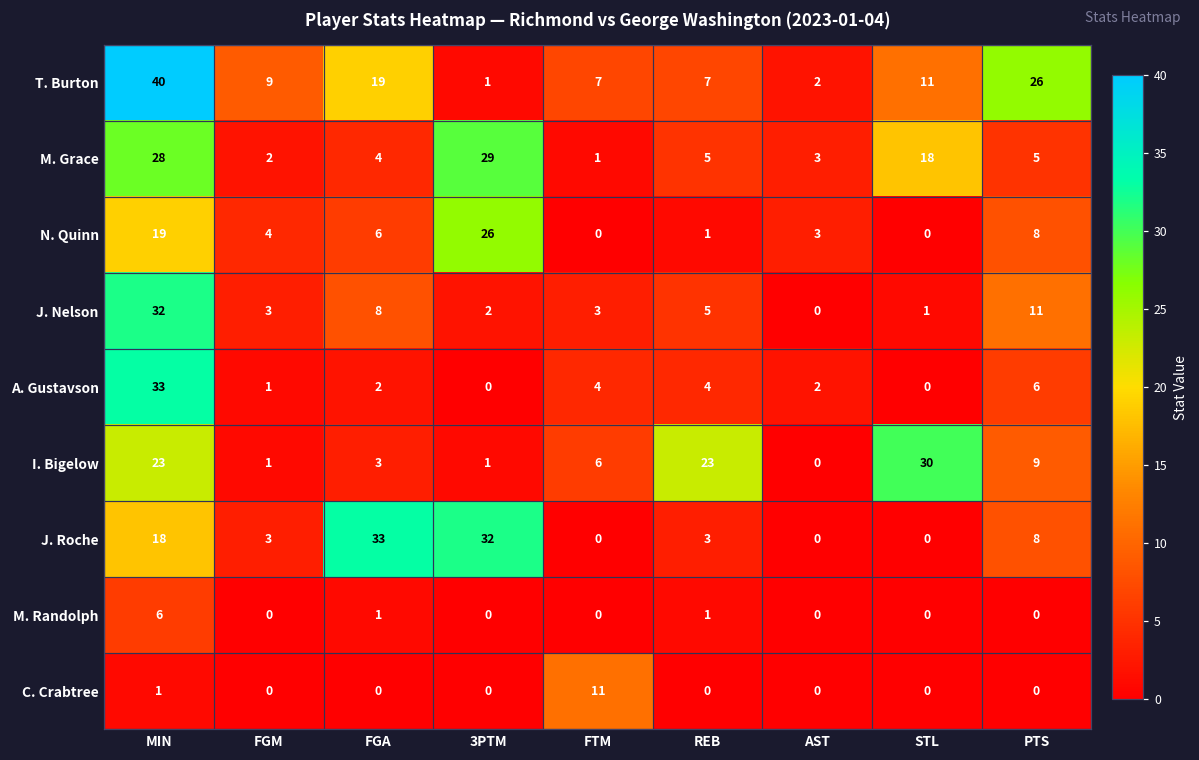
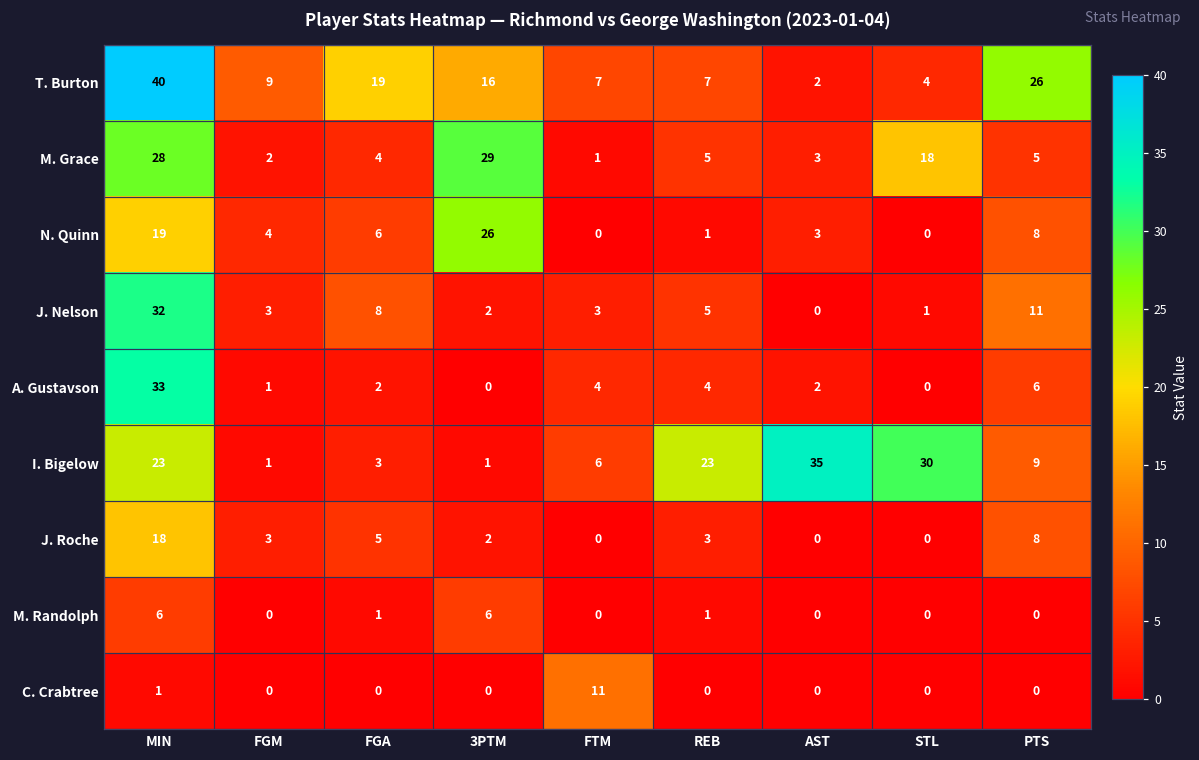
T. Burton, 3PTM: 1 -> 16
T. Burton, STL: 11 -> 4
I. Bigelow, AST: 0 -> 35
J. Roche, FGA: 33 -> 5
J. Roche, 3PTM: 32 -> 2
M. Randolph, 3PTM: 0 -> 6
